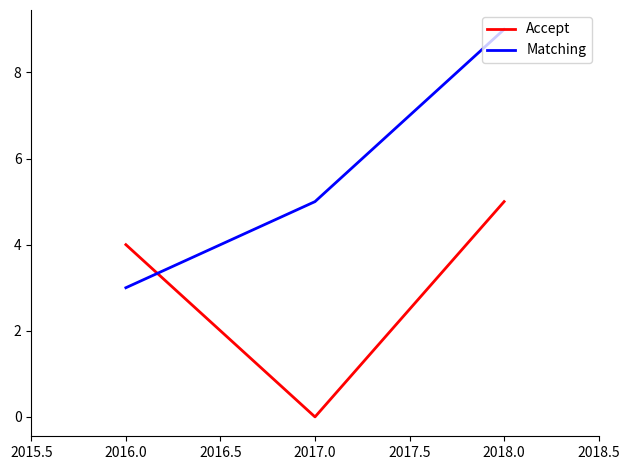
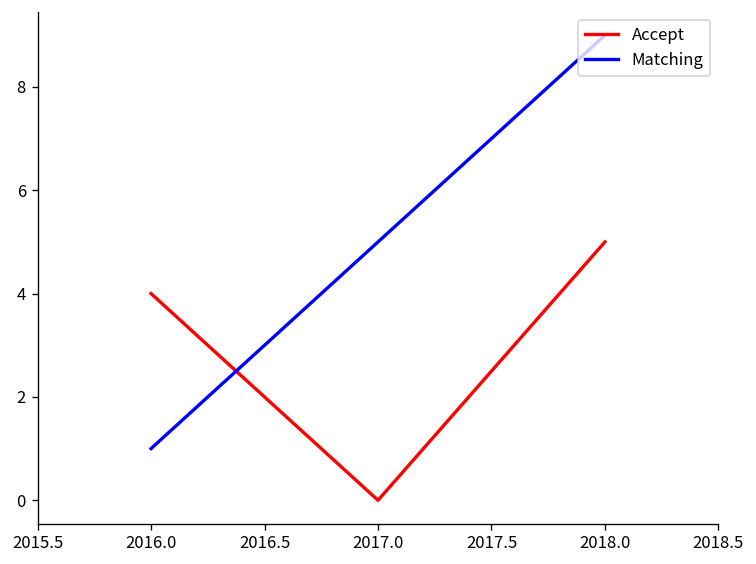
Matching, 2016.0: 3 -> 1
